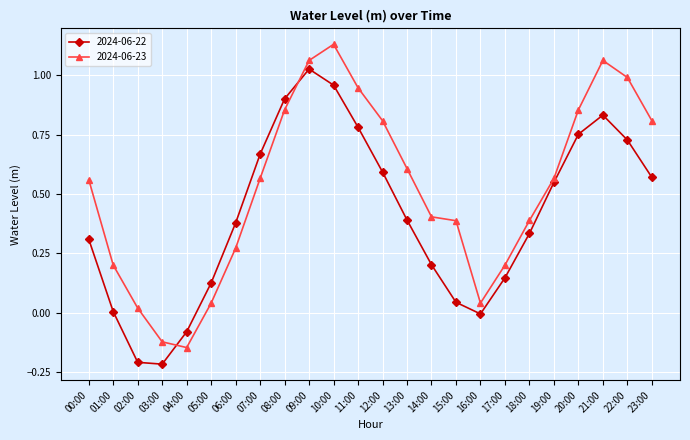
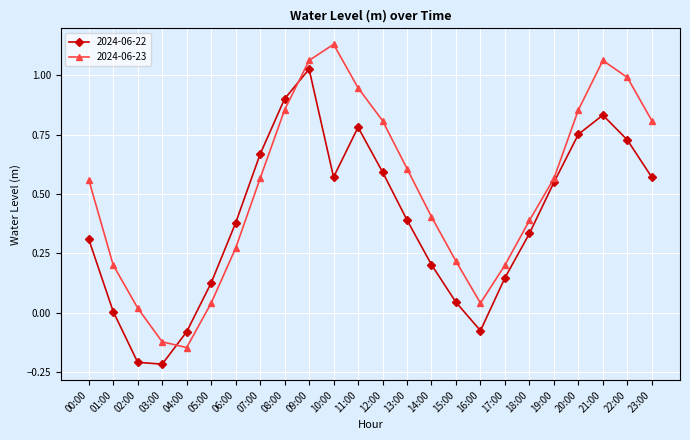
2024-06-22, 10:00: 0.96 -> 0.57
2024-06-23, 15:00: 0.39 -> 0.22
2024-06-22, 16:00: -0.01 -> -0.08
